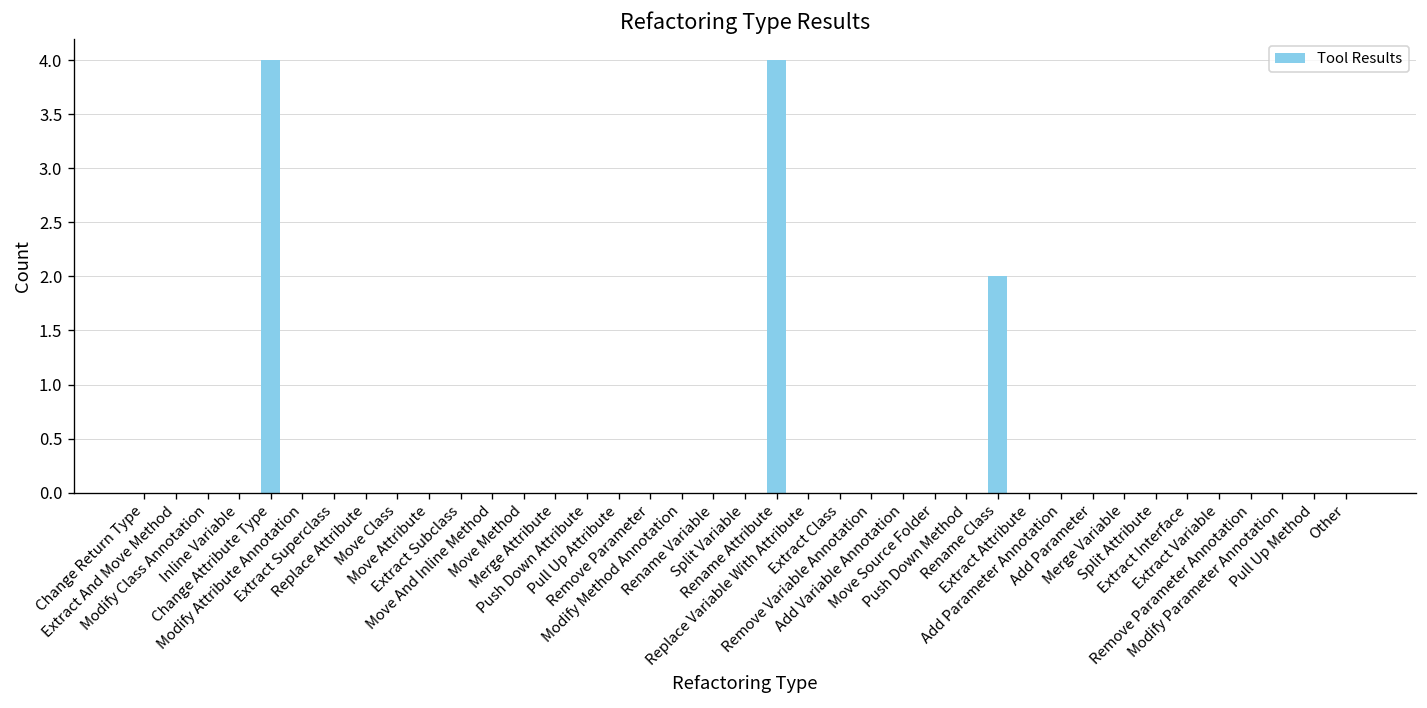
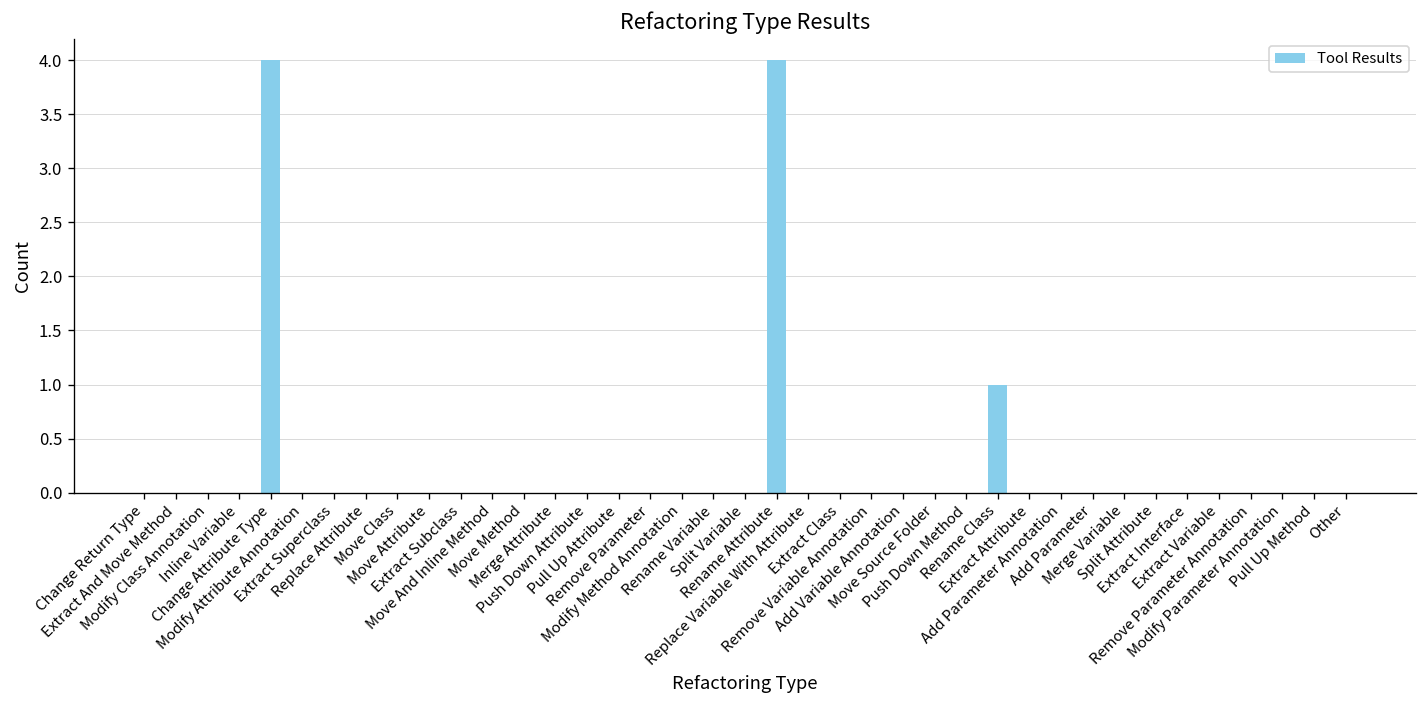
Rename Class: 2 -> 1
